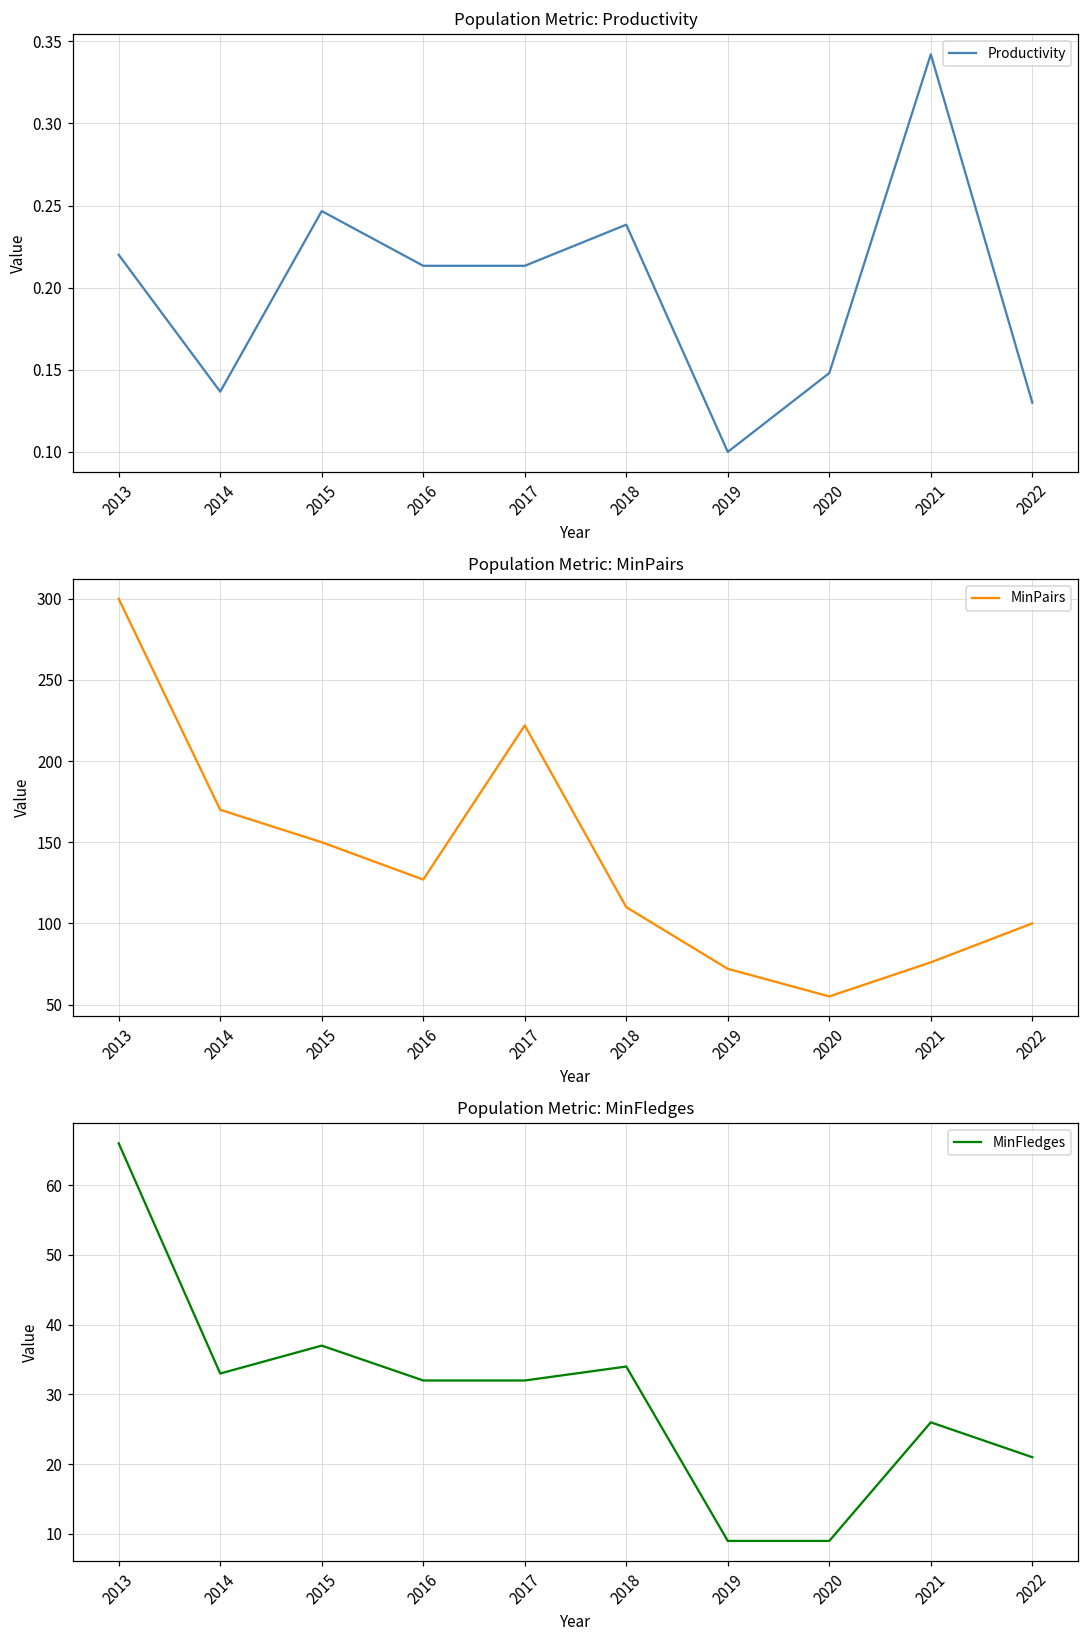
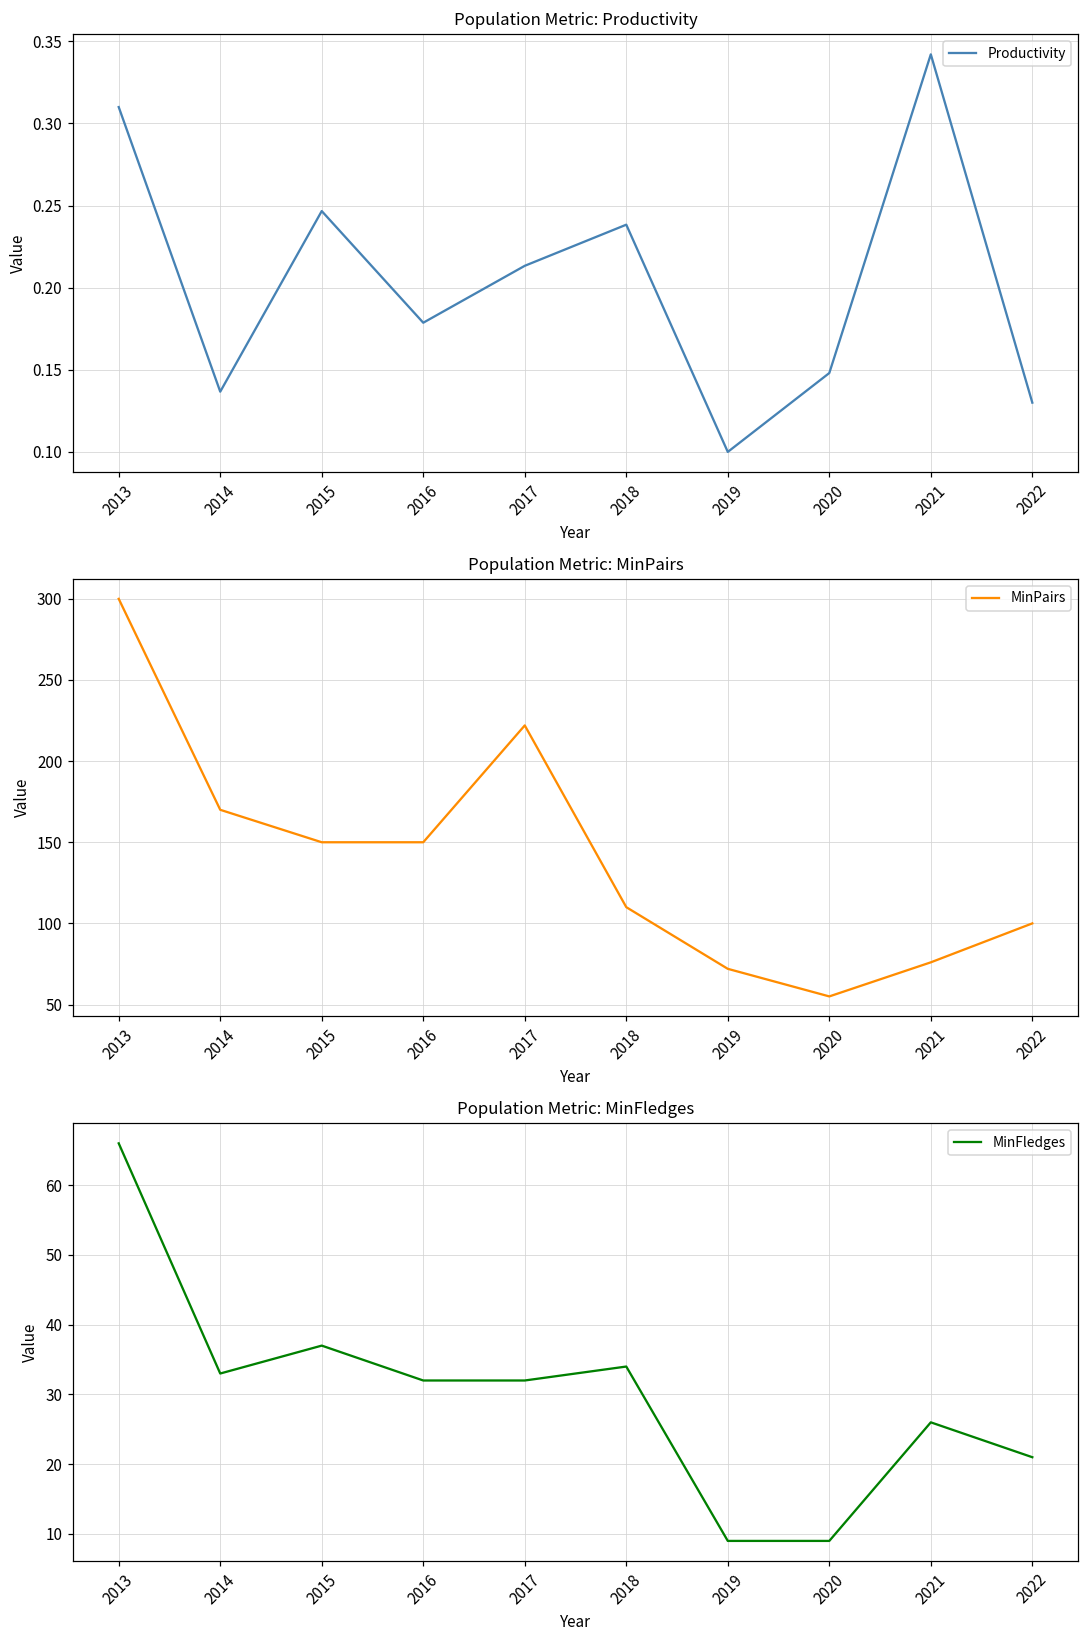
Population Metric: Productivity, 2013: 0.22 -> 0.31
Population Metric: Productivity, 2016: 0.213 -> 0.179
Population Metric: MinPairs, 2016: 127 -> 150
